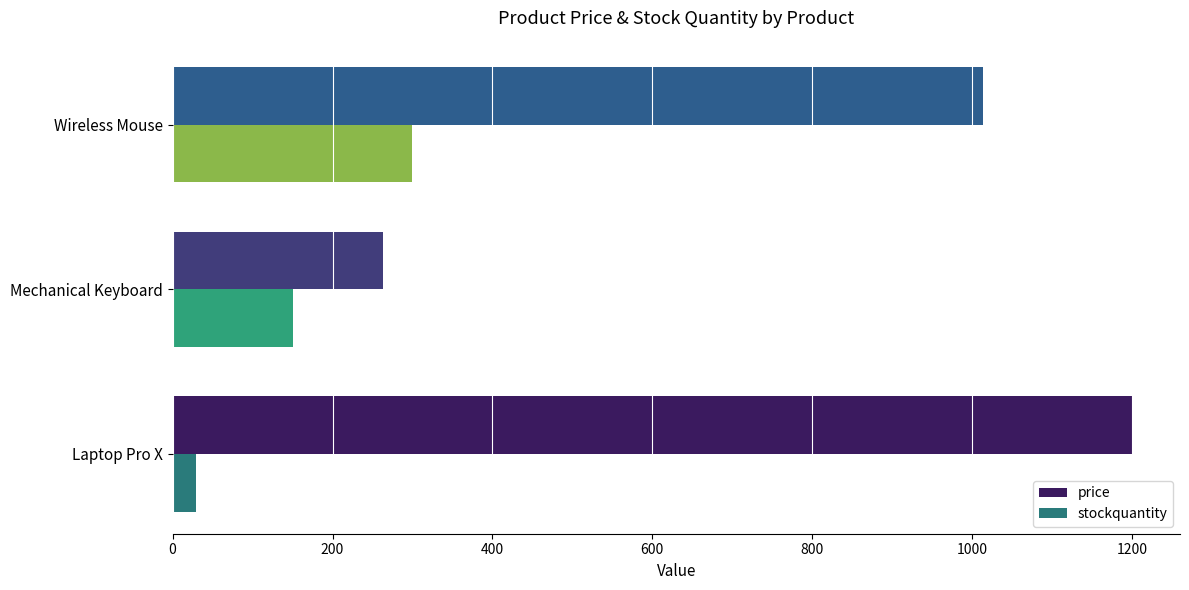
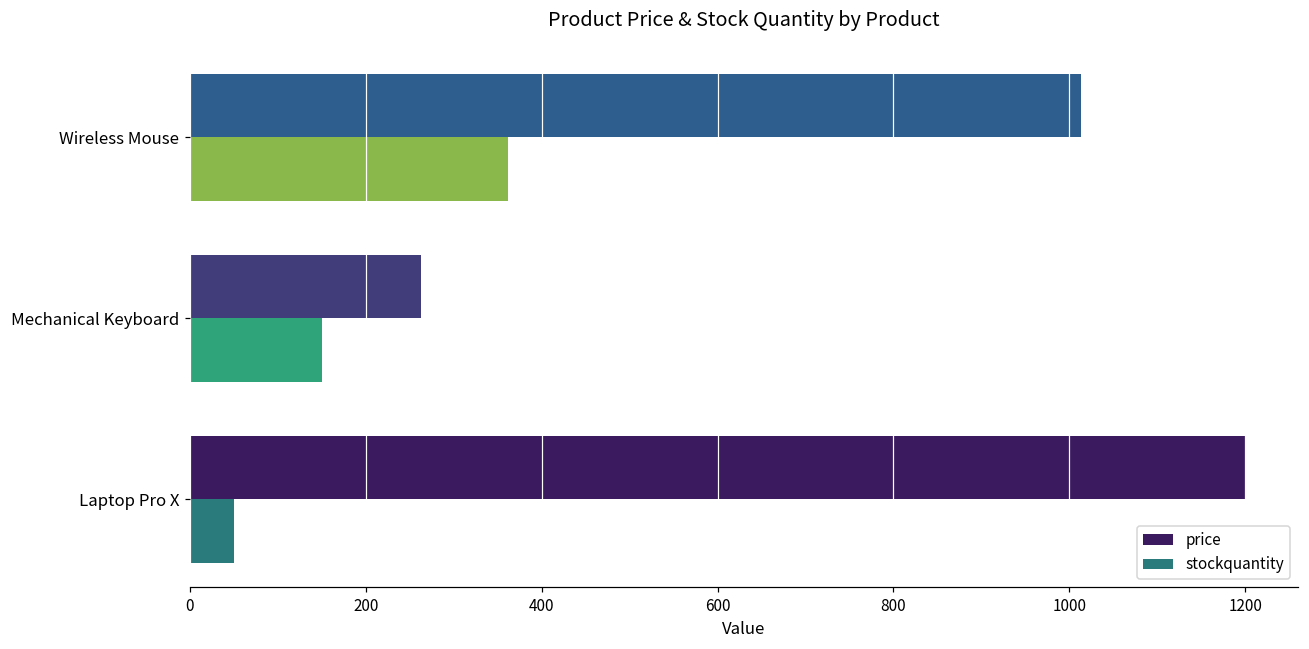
stockquantity, Wireless Mouse: 300 -> 360
stockquantity, Laptop Pro X: 30 -> 50
